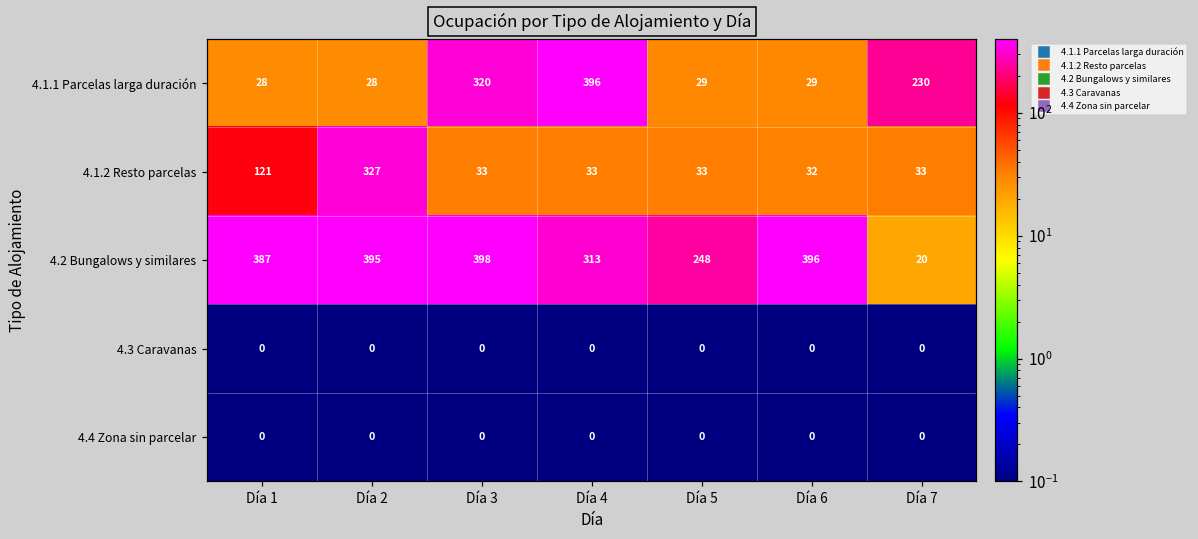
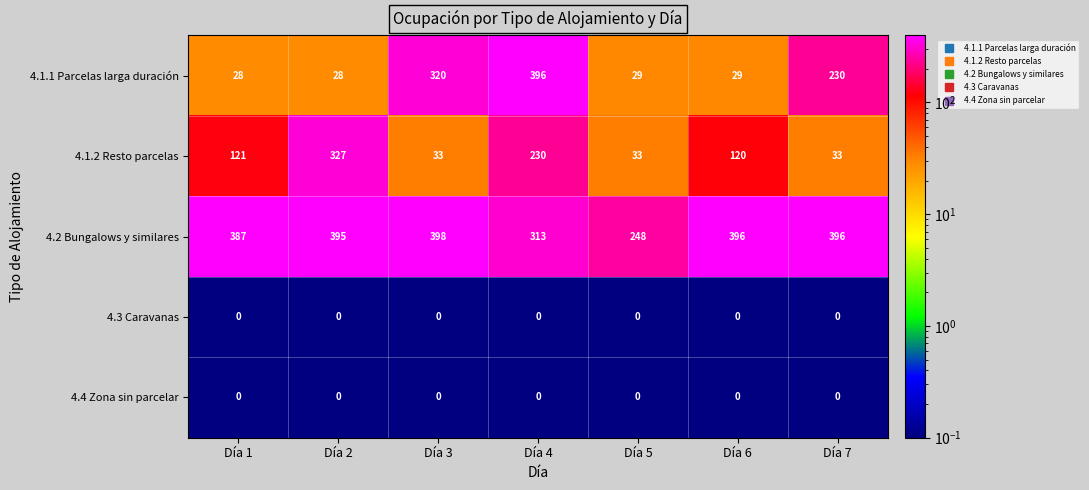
4.1.2 Resto parcelas, Día 4: 33 -> 230
4.1.2 Resto parcelas, Día 6: 32 -> 120
4.2 Bungalows y similares, Día 7: 20 -> 396
